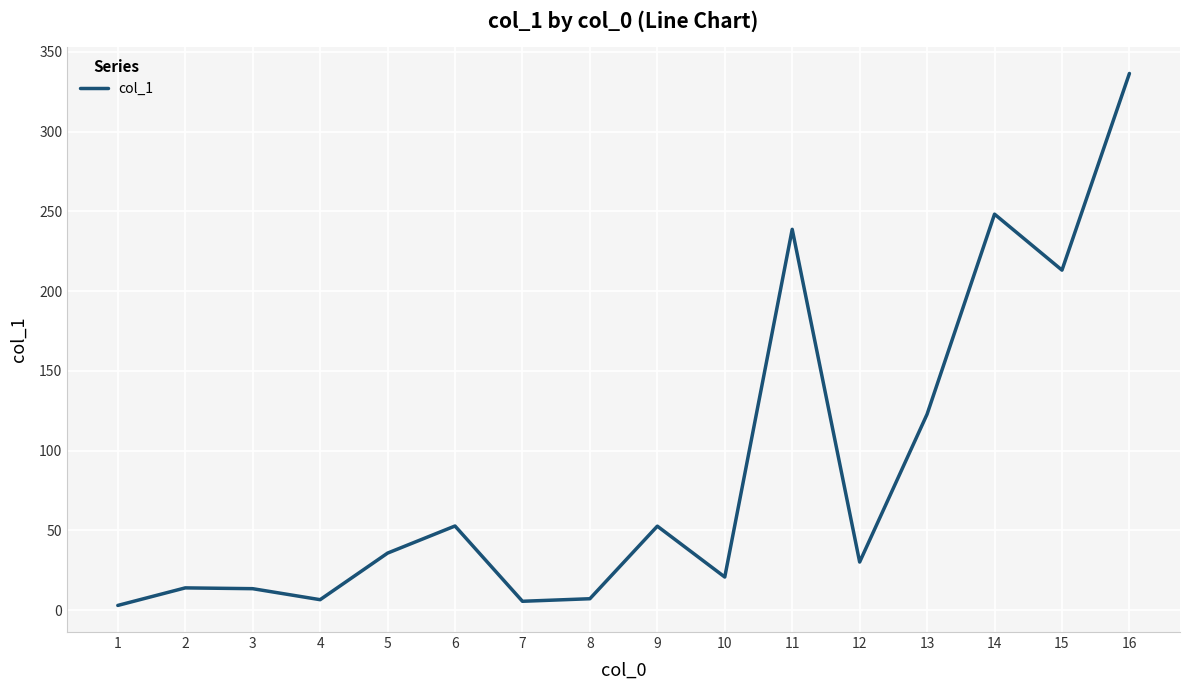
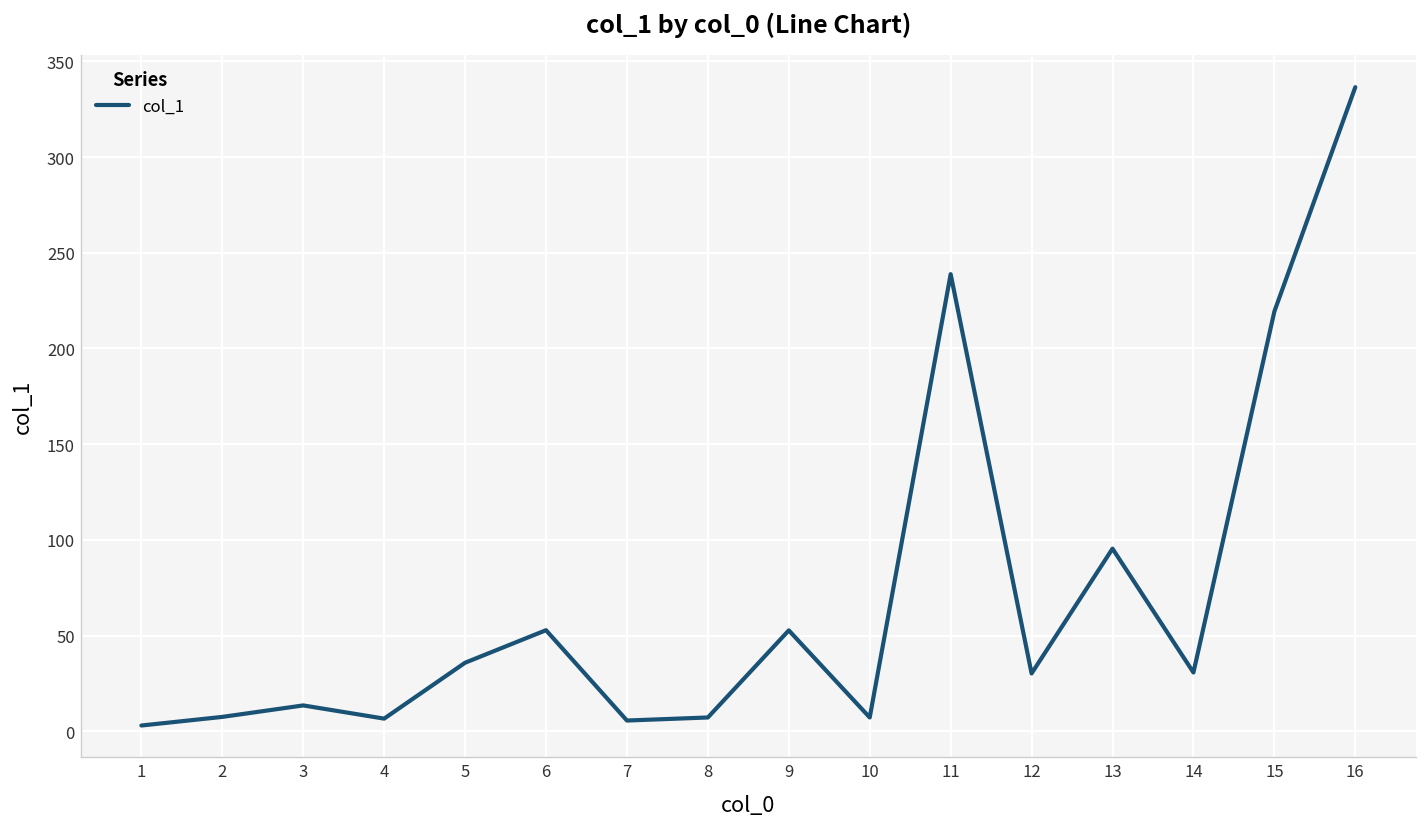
2: 14 -> 8
10: 21 -> 7
13: 123 -> 95
14: 248 -> 31
15: 213 -> 219
